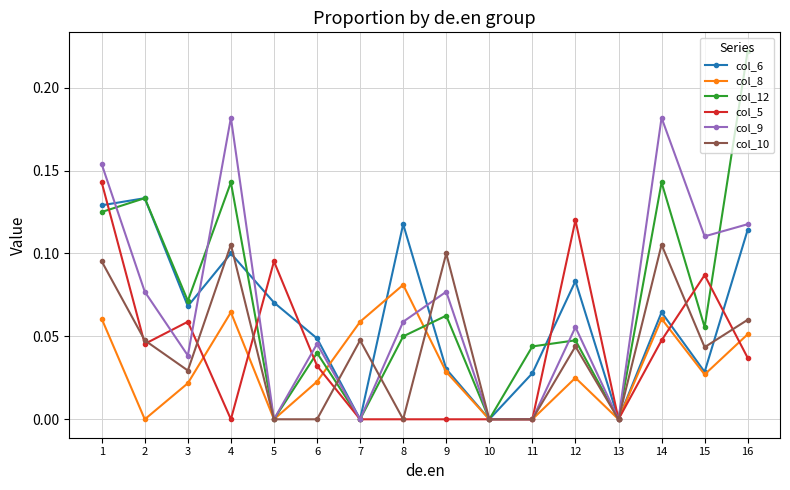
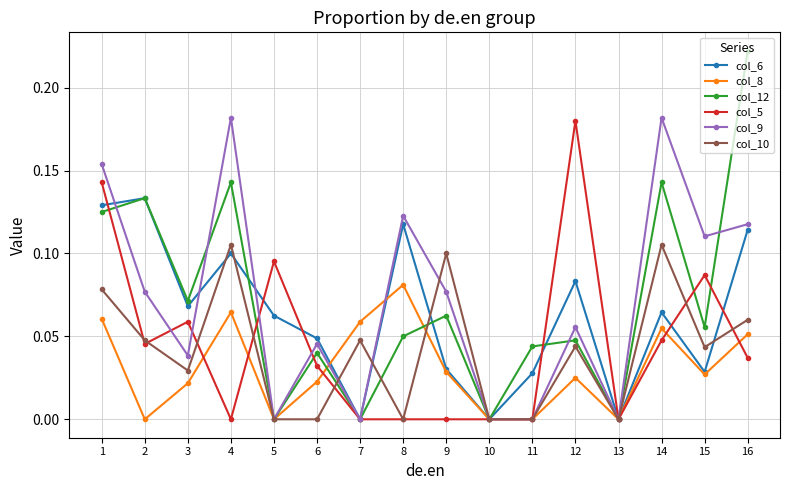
col_10, 1: 0.095 -> 0.078
col_6, 5: 0.070 -> 0.063
col_9, 8: 0.059 -> 0.123
col_5, 12: 0.12 -> 0.18
col_8, 14: 0.061 -> 0.055
